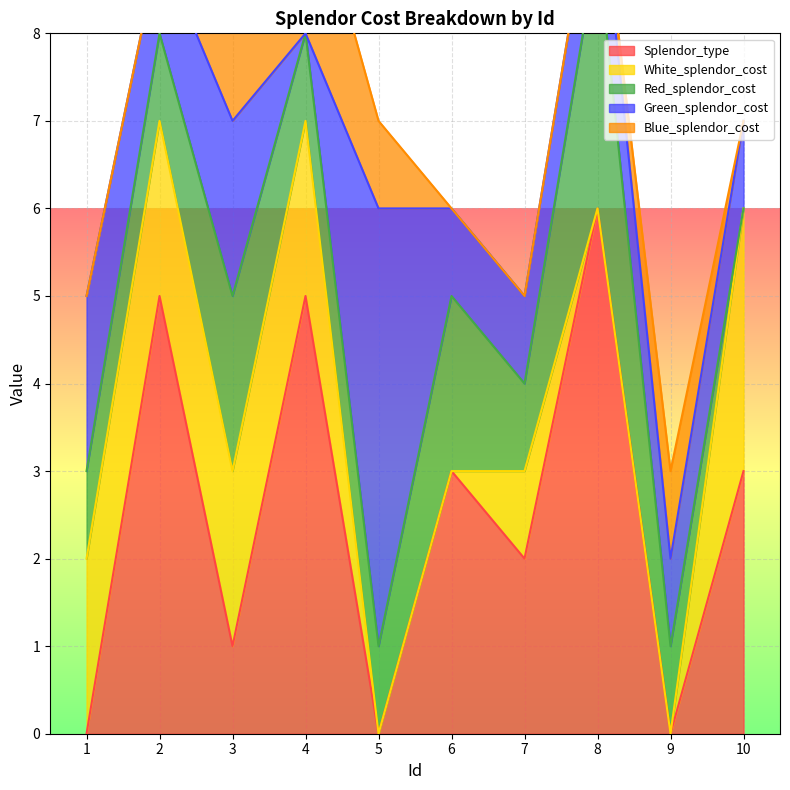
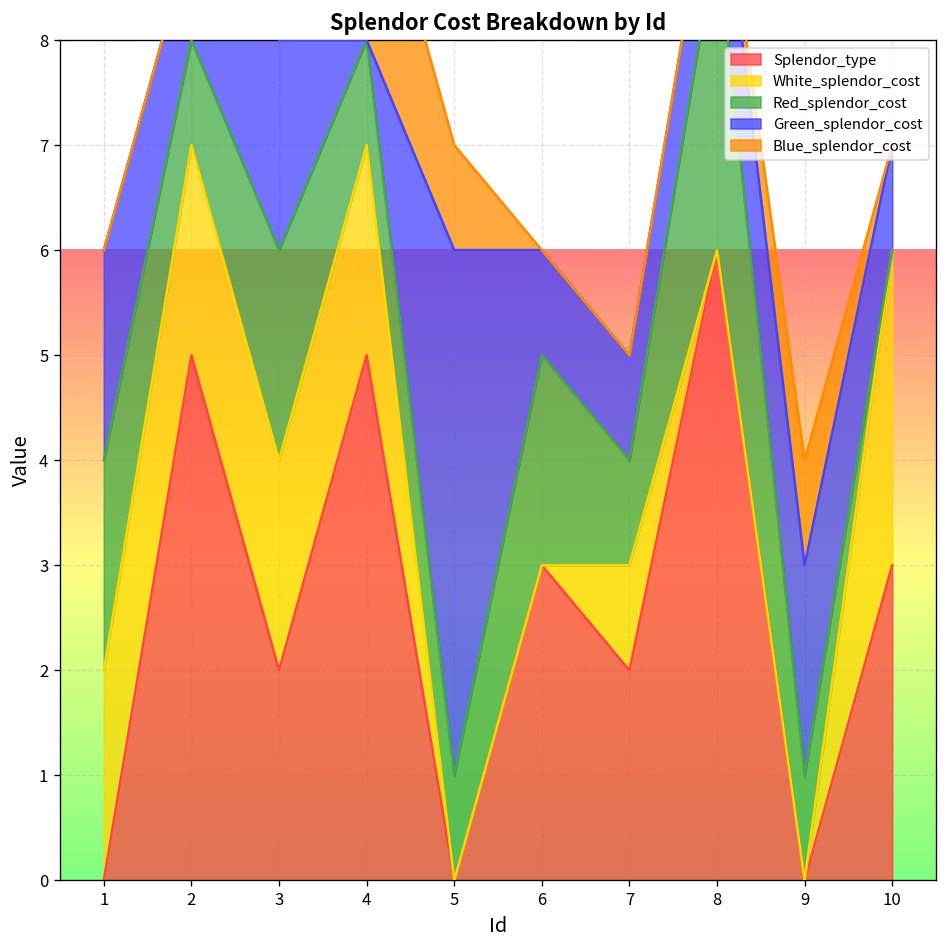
Red_splendor_cost, 1: 1 -> 2
Splendor_type, 3: 1 -> 2
Green_splendor_cost, 9: 1 -> 2
